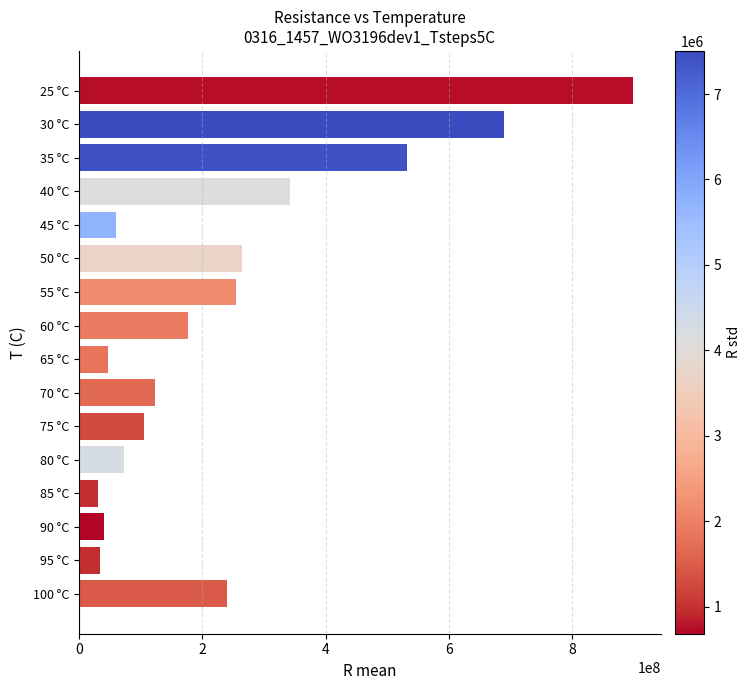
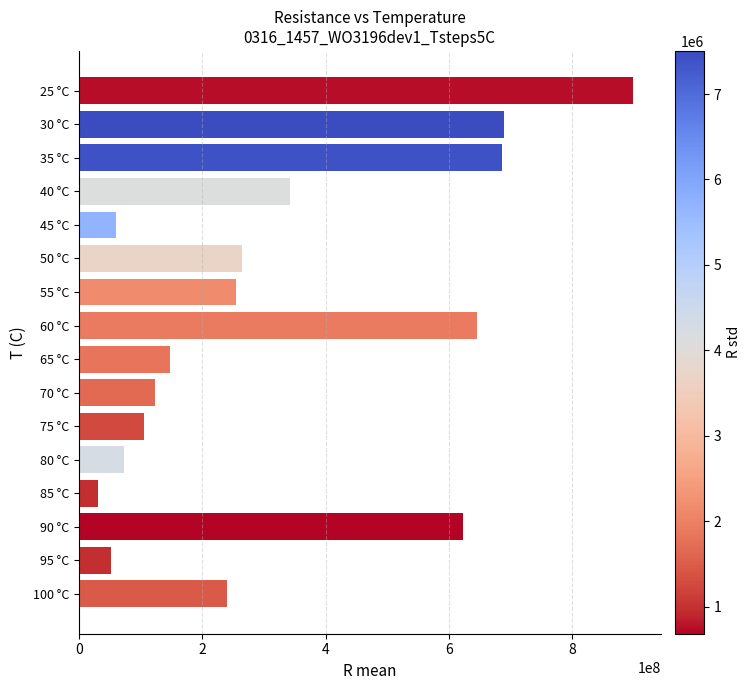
35 °C: 530000000 -> 690000000
60 °C: 180000000 -> 640000000
65 °C: 50000000 -> 150000000
90 °C: 40000000 -> 620000000
95 °C: 30000000 -> 50000000
